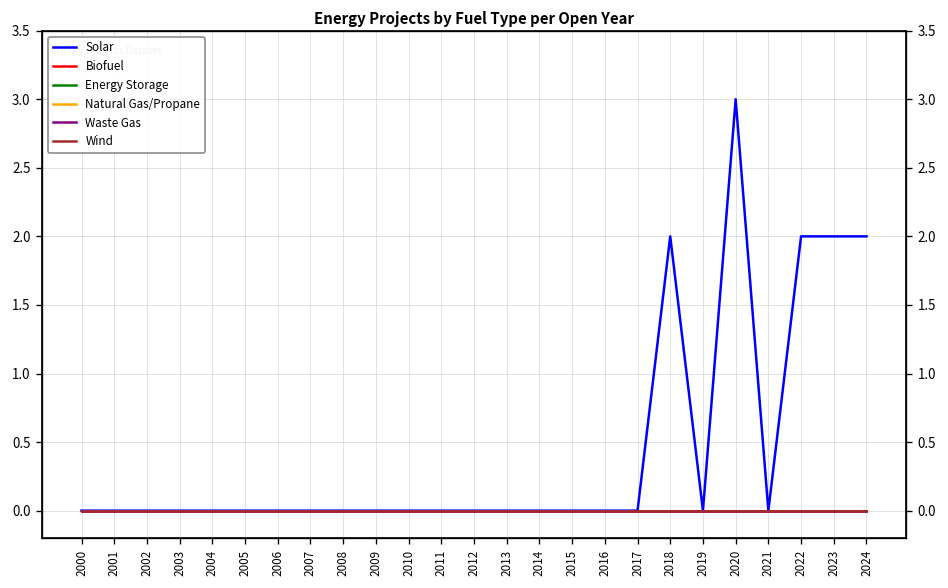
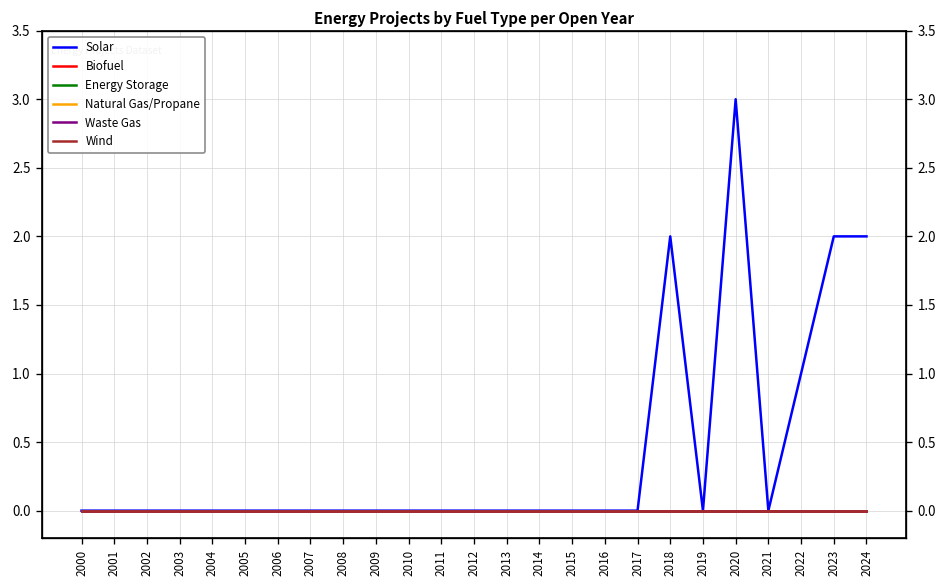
Solar, 2022: 2 -> 1
